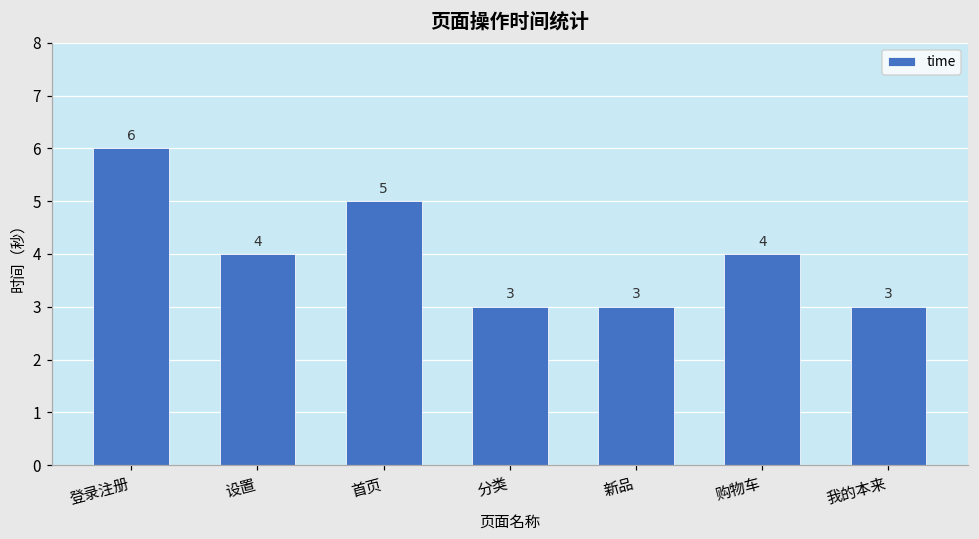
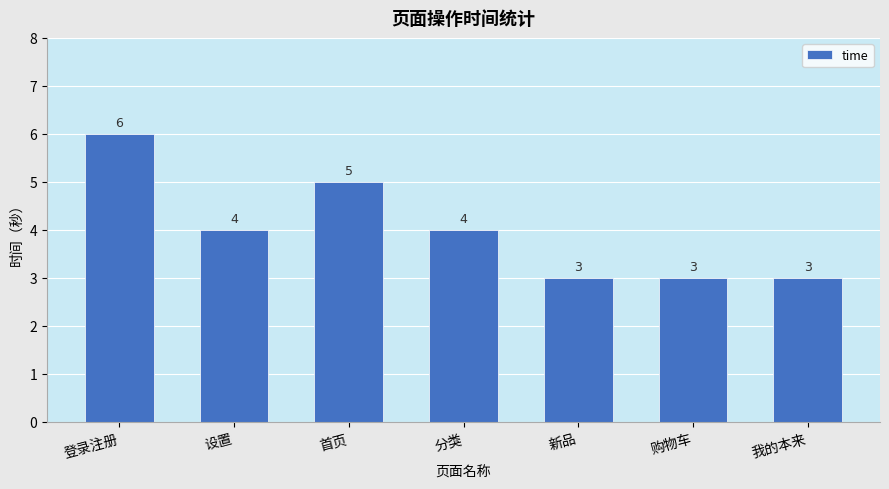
分类: 3 -> 4
购物车: 4 -> 3
